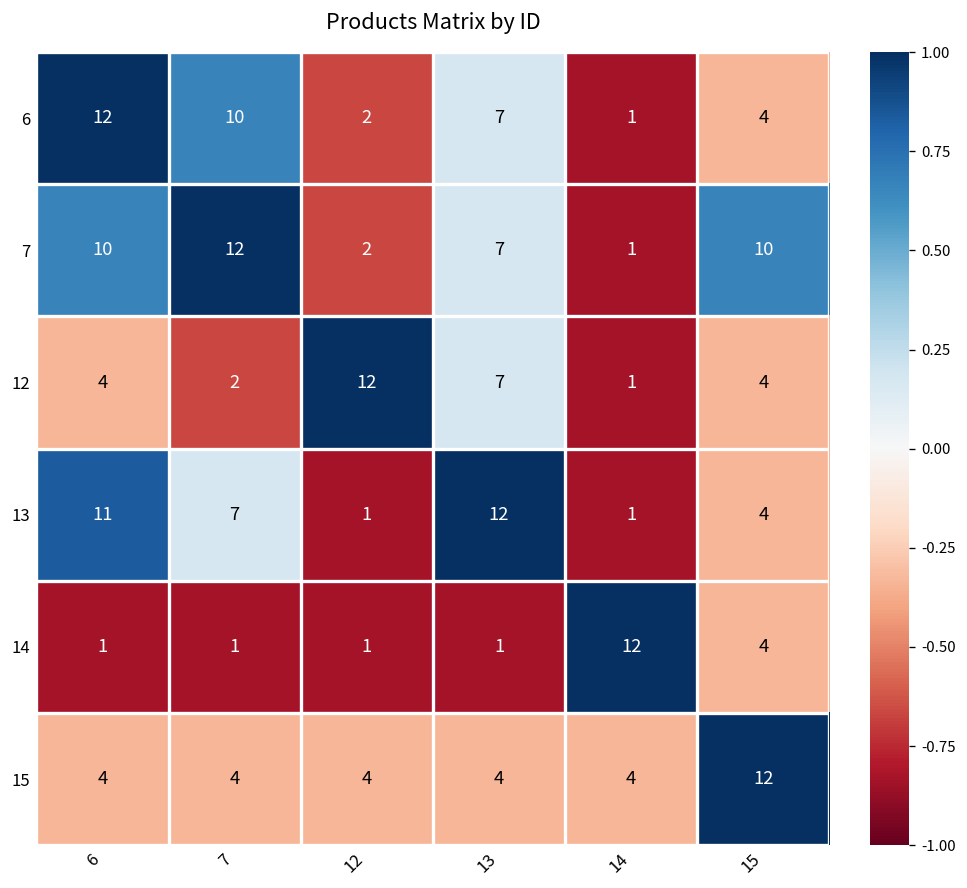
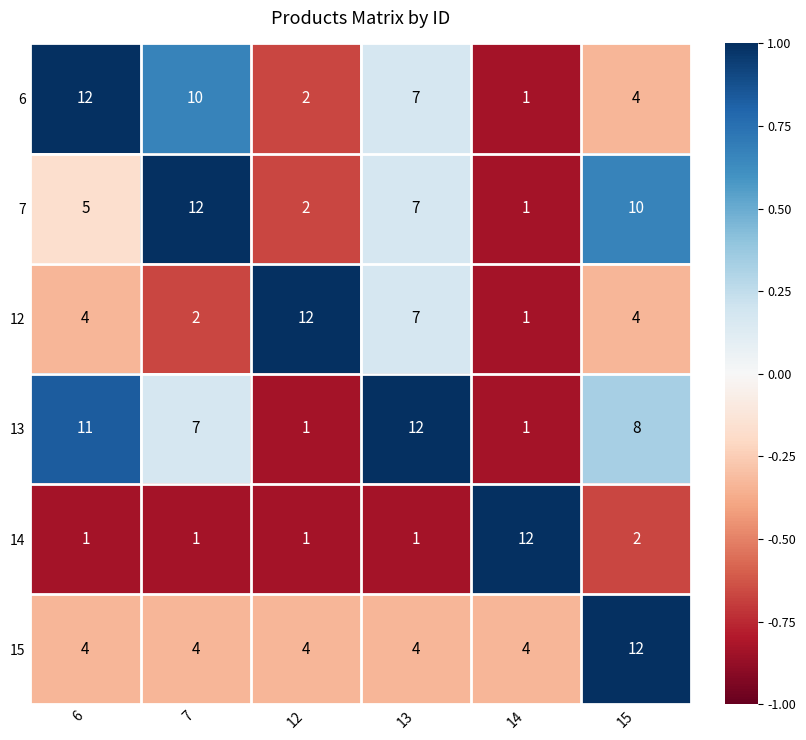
7, 6: 10 -> 5
13, 15: 4 -> 8
14, 15: 4 -> 2
